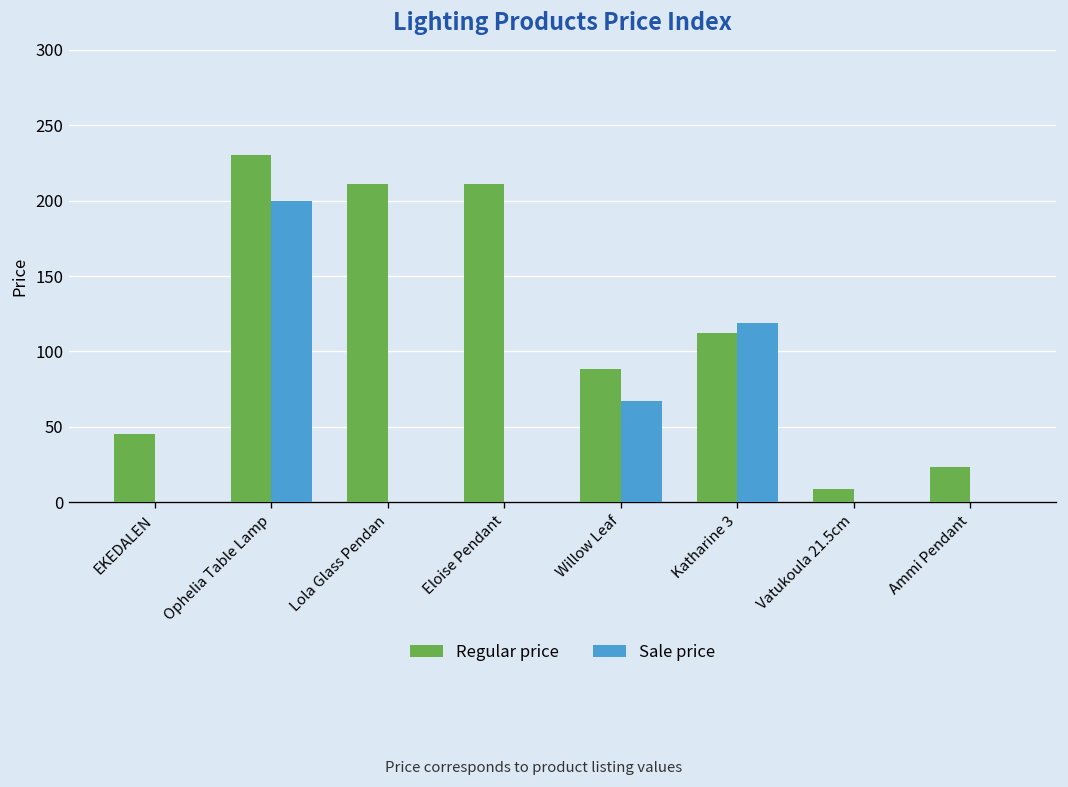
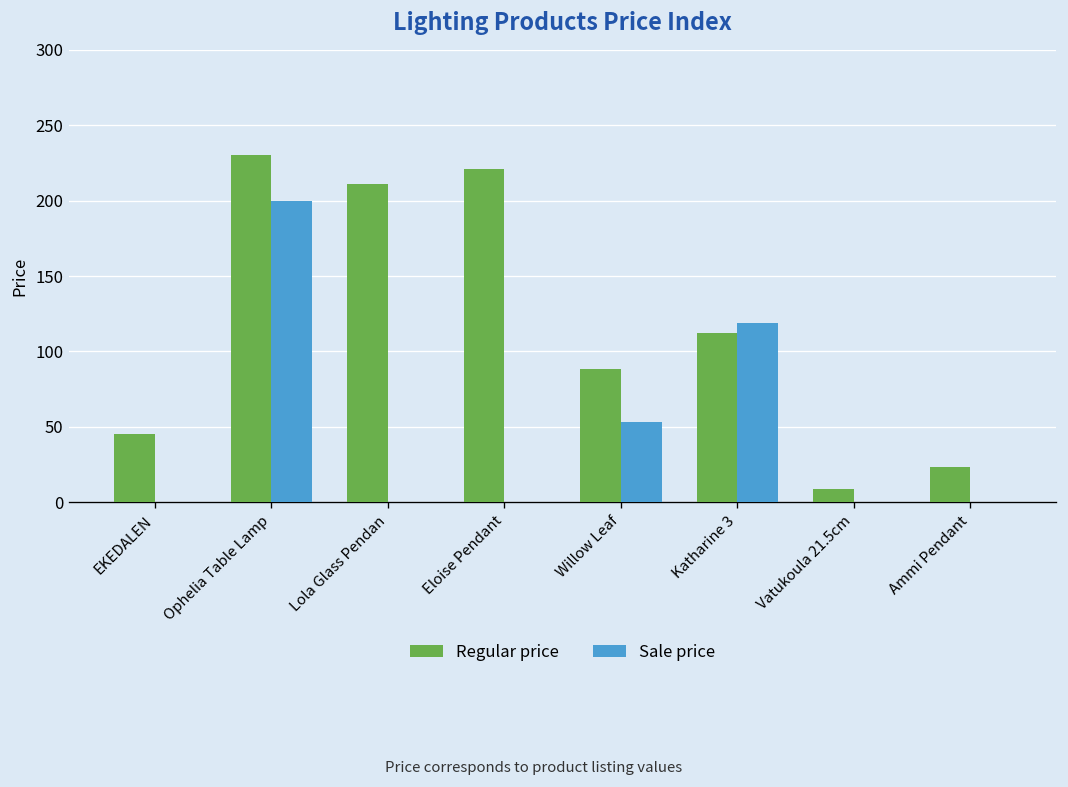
Regular price, Eloise Pendant: 211 -> 221
Sale price, Willow Leaf: 67 -> 53
